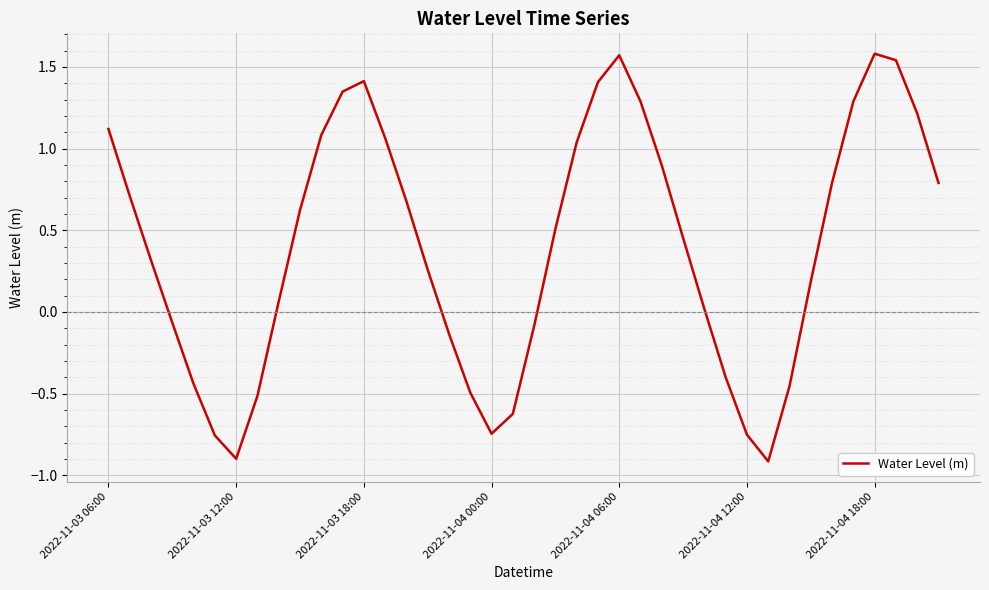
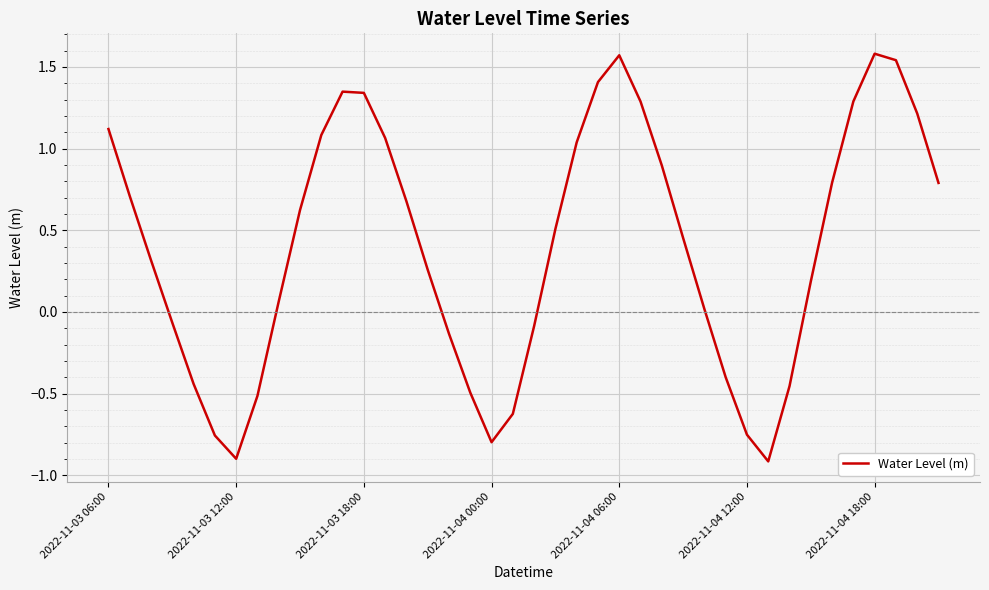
2022-11-03 18:00: 1.41 -> 1.34
2022-11-04 00:00: -0.75 -> -0.80
